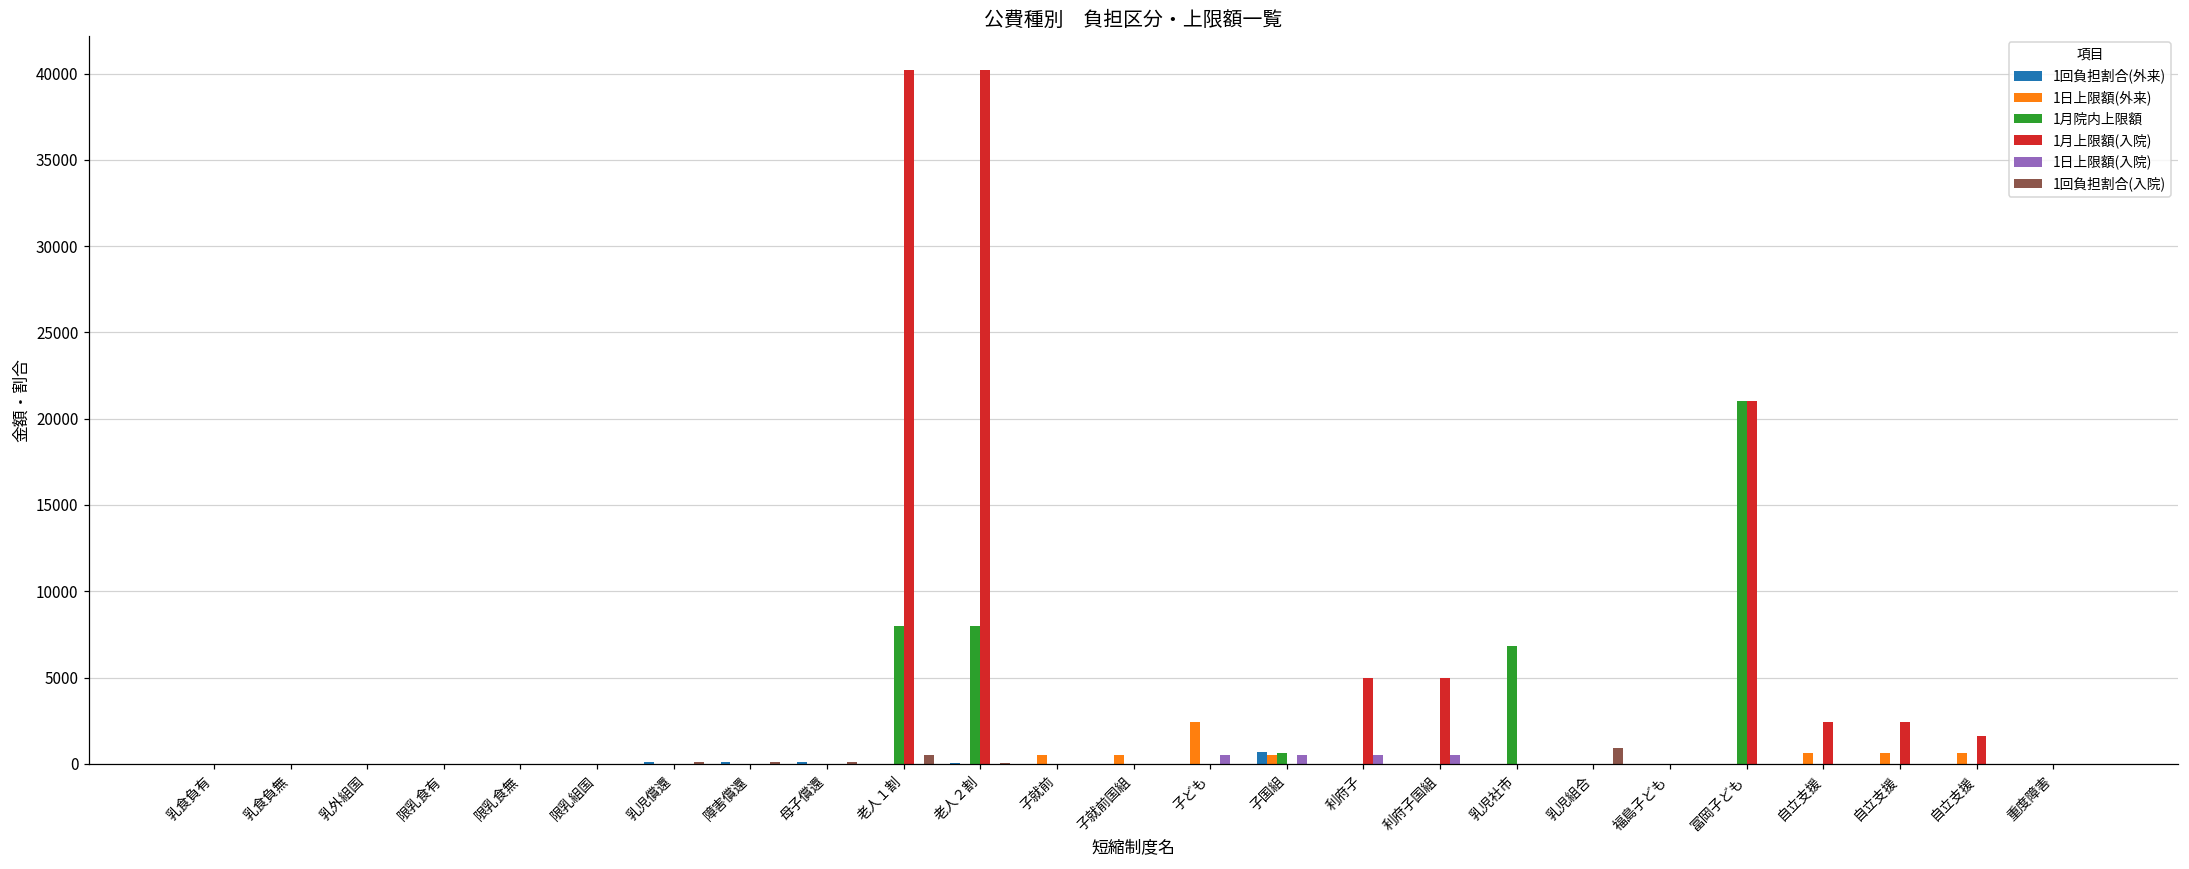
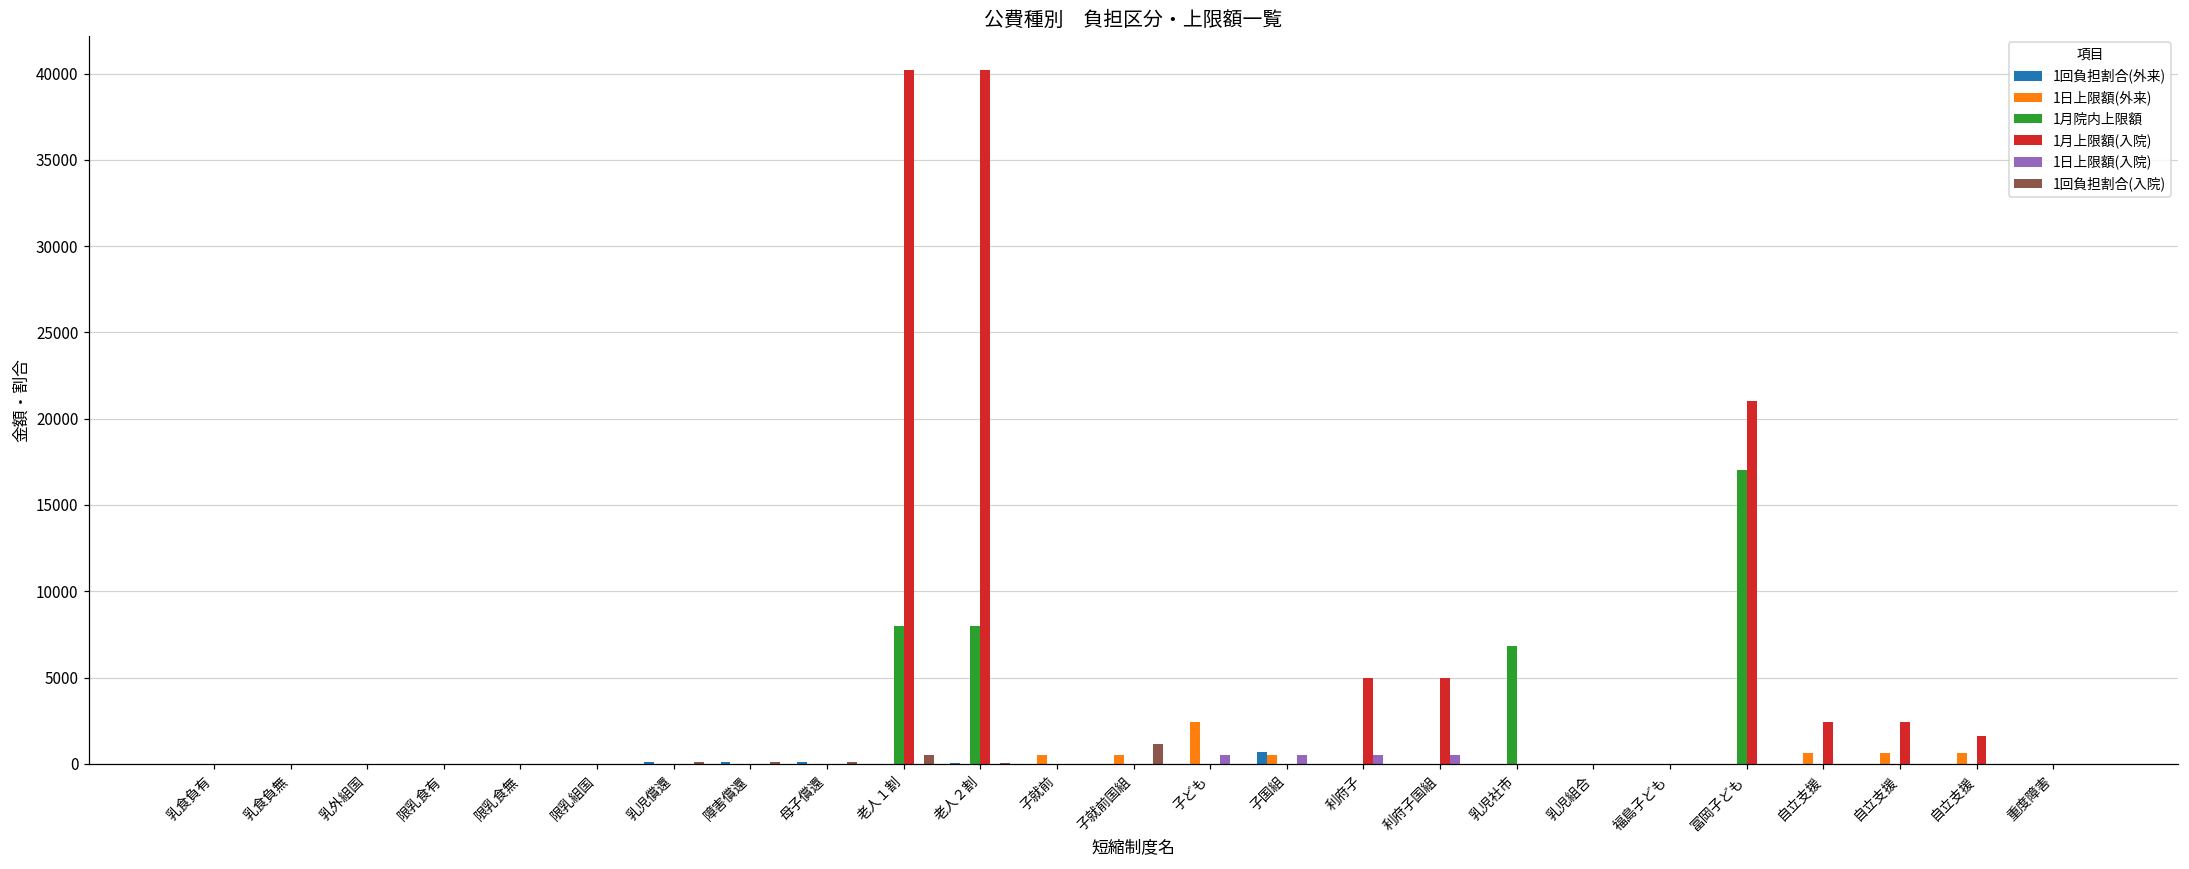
1回負担割合(入院), 子就前国組: 0 -> 1200
1月院内上限額, 子国組: 600 -> 0
1回負担割合(入院), 乳児組合: 900 -> 0
1月院内上限額, 冨岡子ども: 21000 -> 17000
